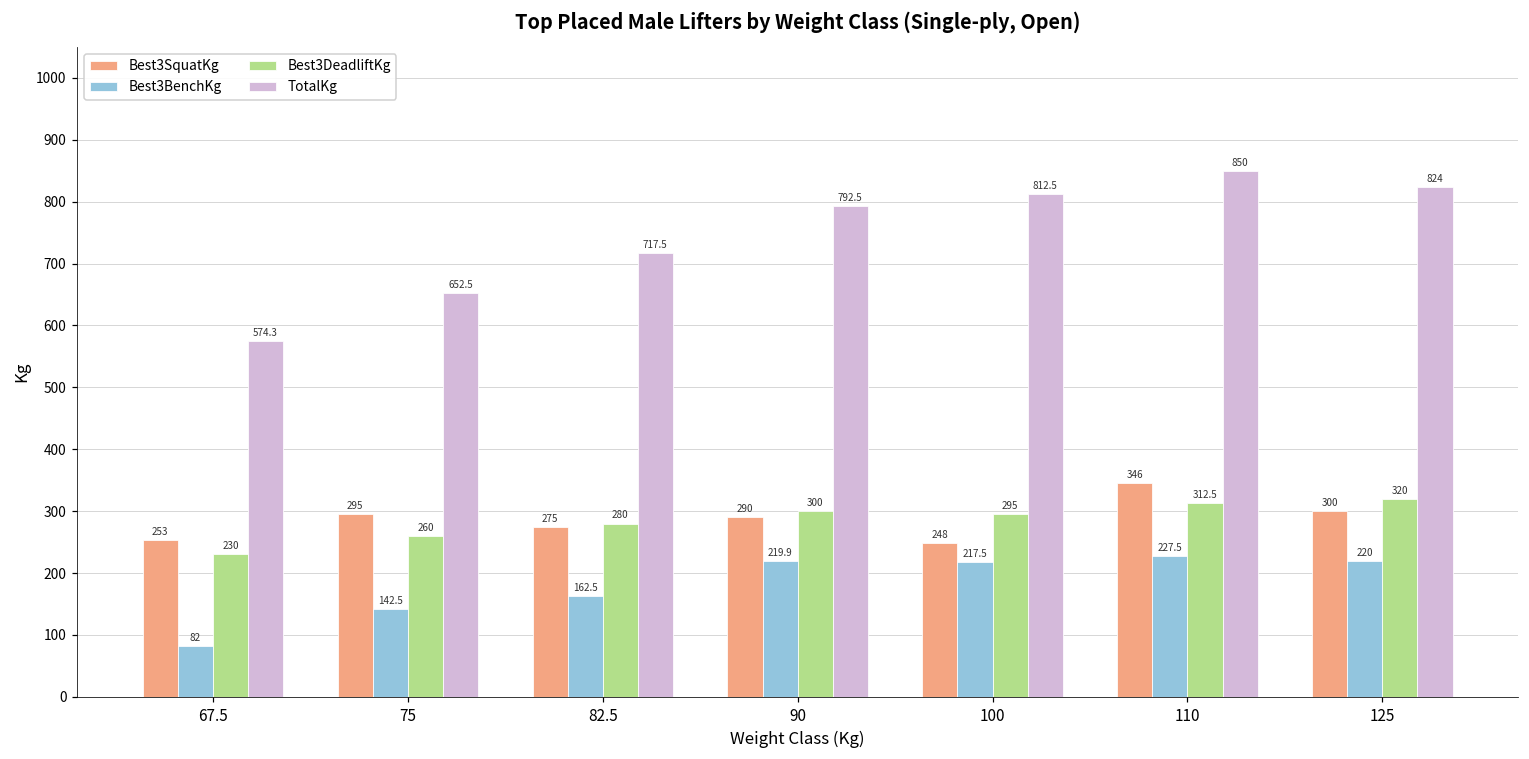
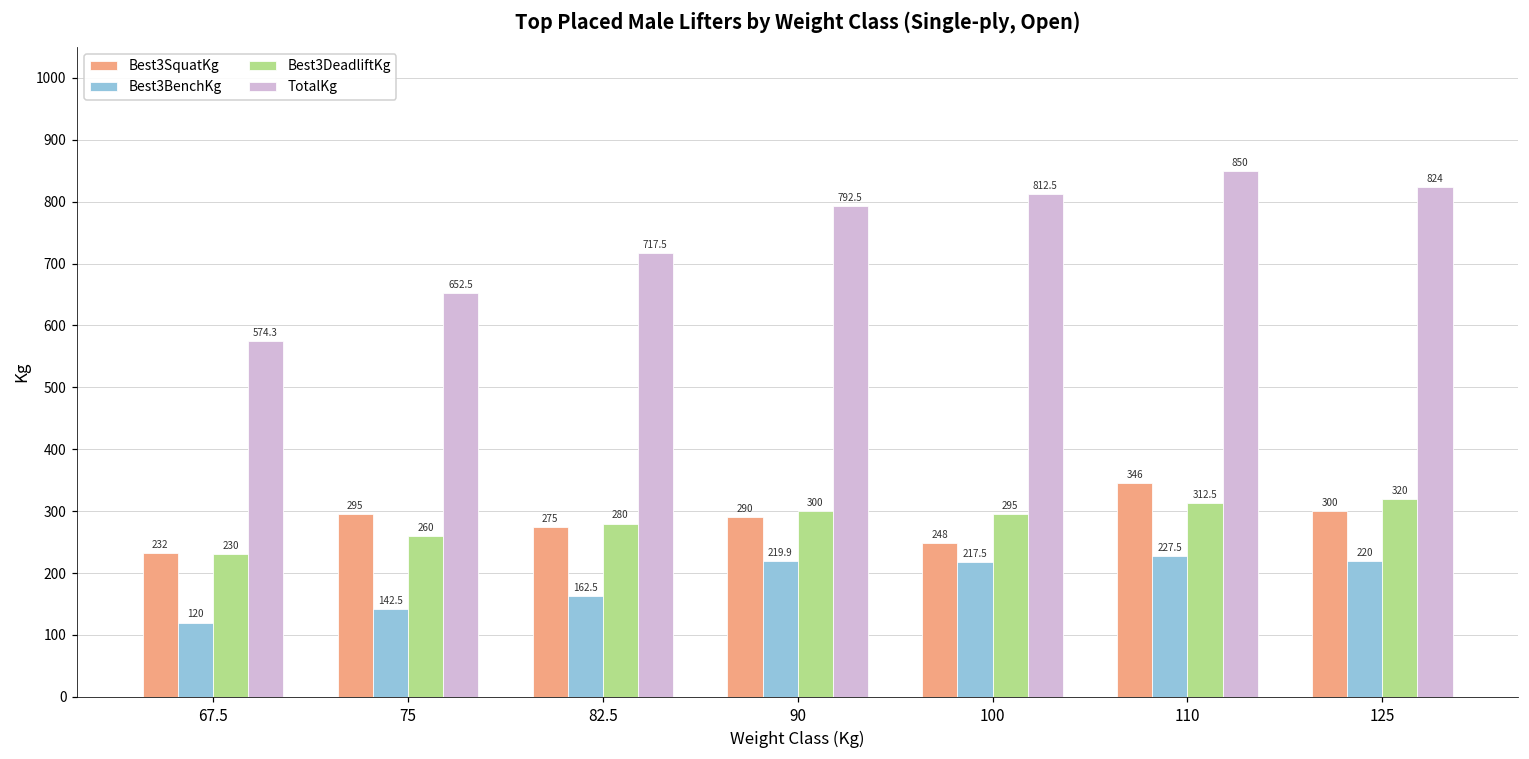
Best3SquatKg, 67.5: 253 -> 232
Best3BenchKg, 67.5: 82 -> 120
